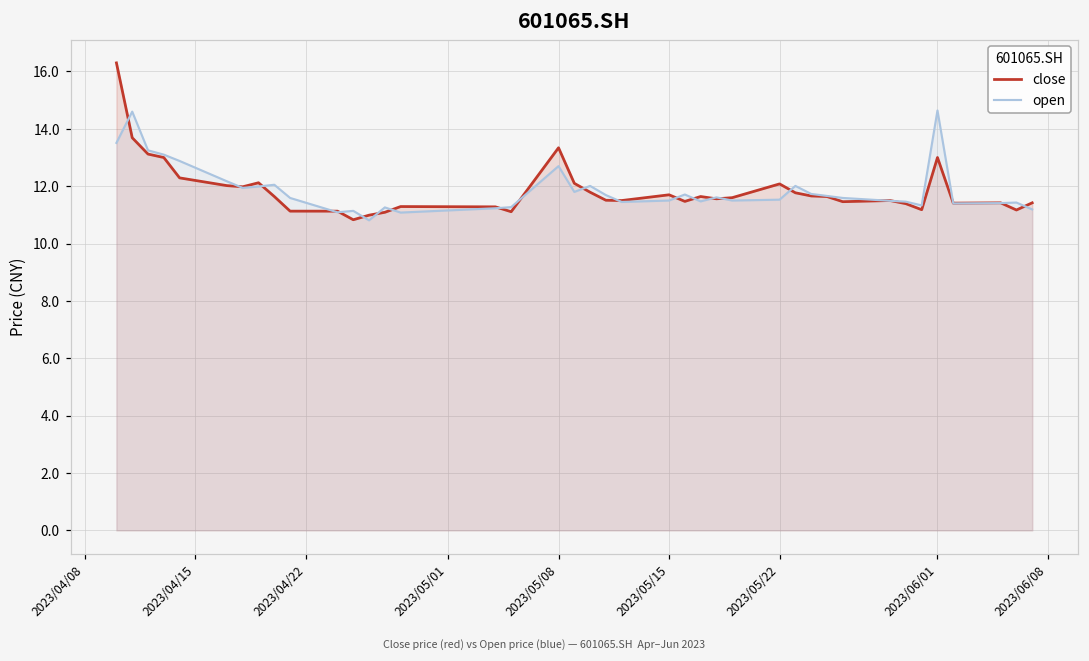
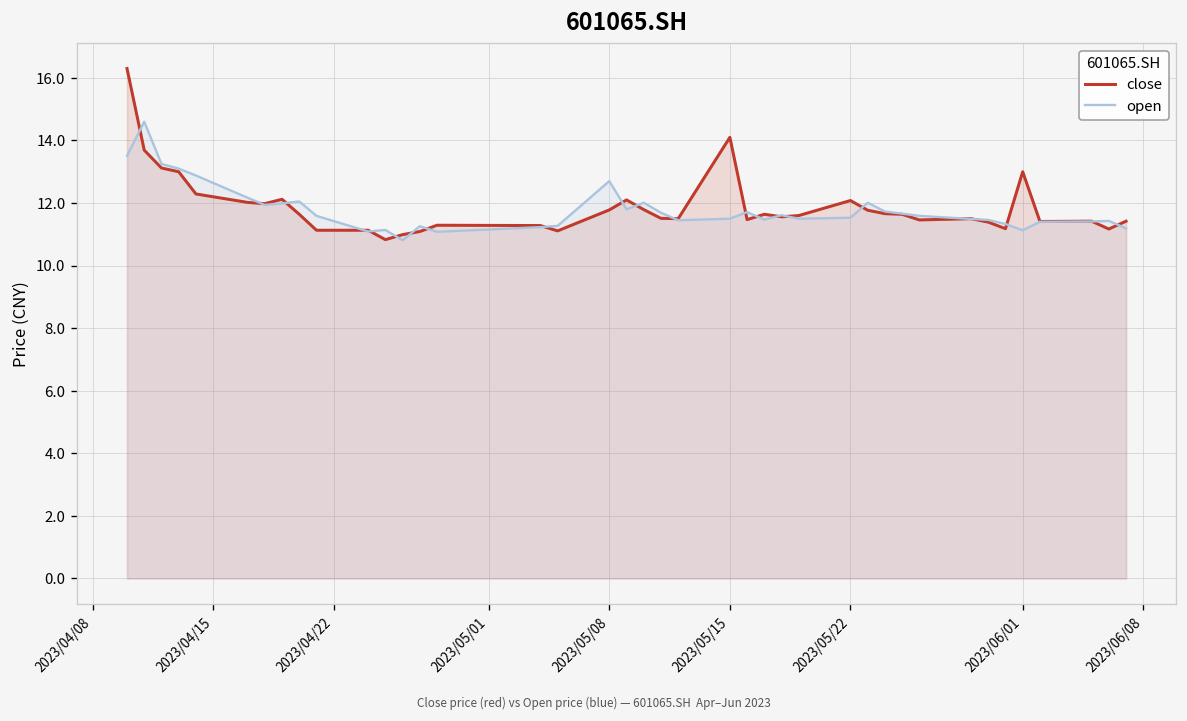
close, 2023/05/08: 13.3 -> 11.8
close, 2023/05/15: 11.7 -> 14.1
open, 2023/06/01: 14.6 -> 11.1
